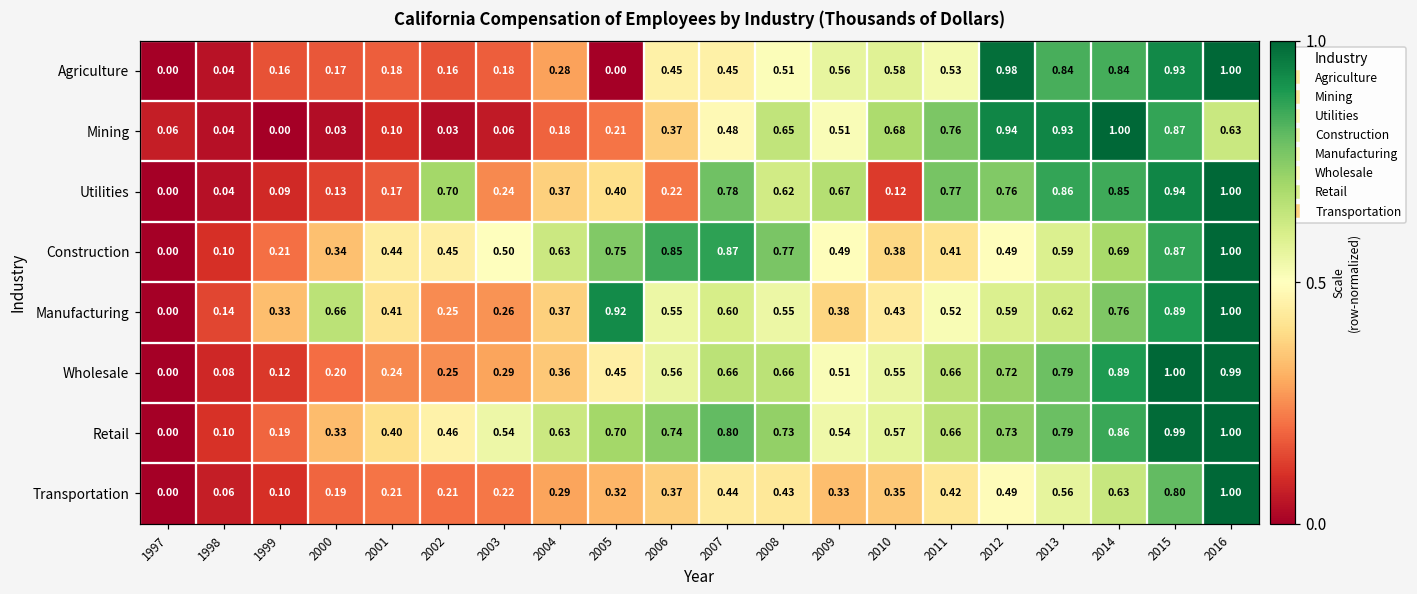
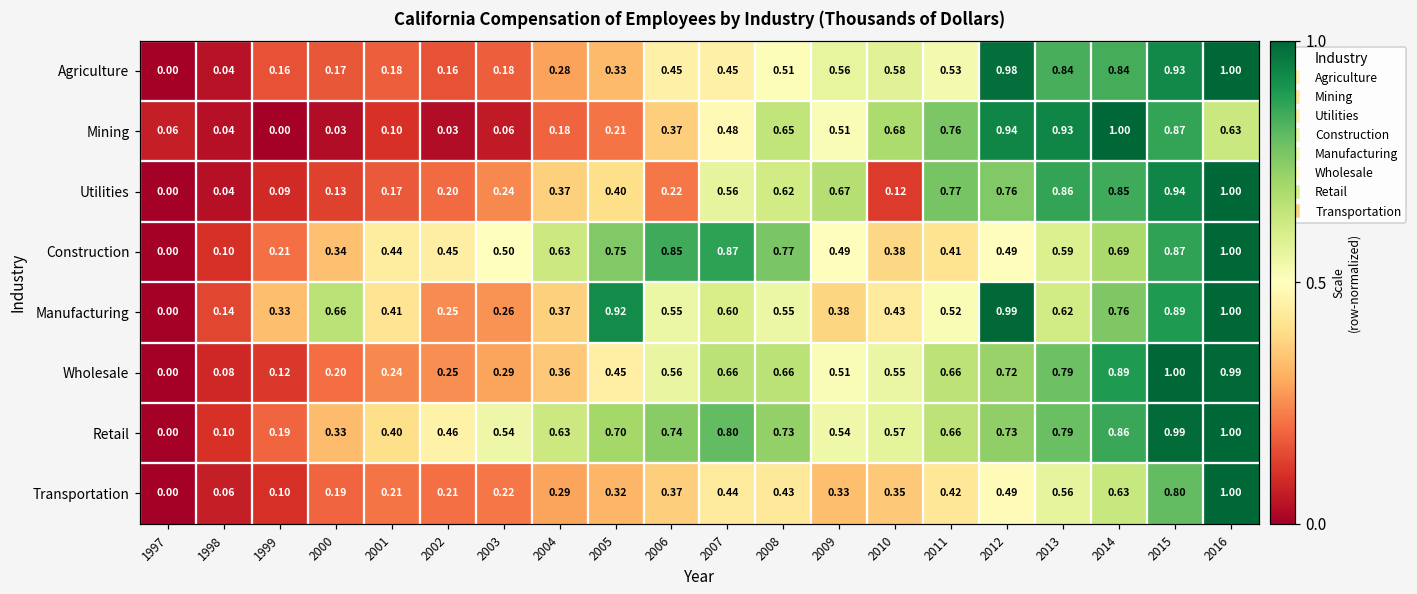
Agriculture, 2005: 0.00 -> 0.33
Utilities, 2002: 0.70 -> 0.20
Utilities, 2007: 0.78 -> 0.56
Manufacturing, 2012: 0.59 -> 0.99
